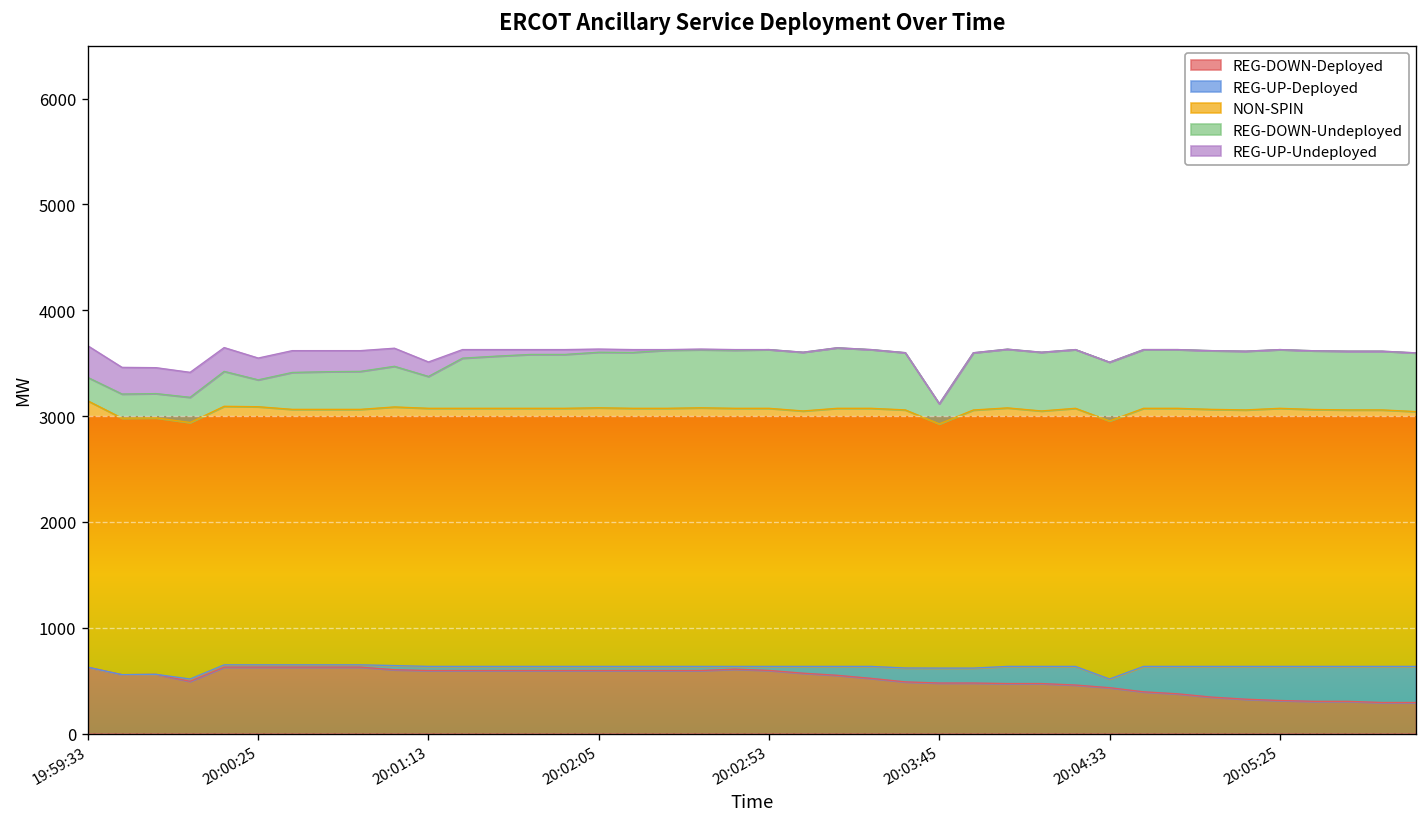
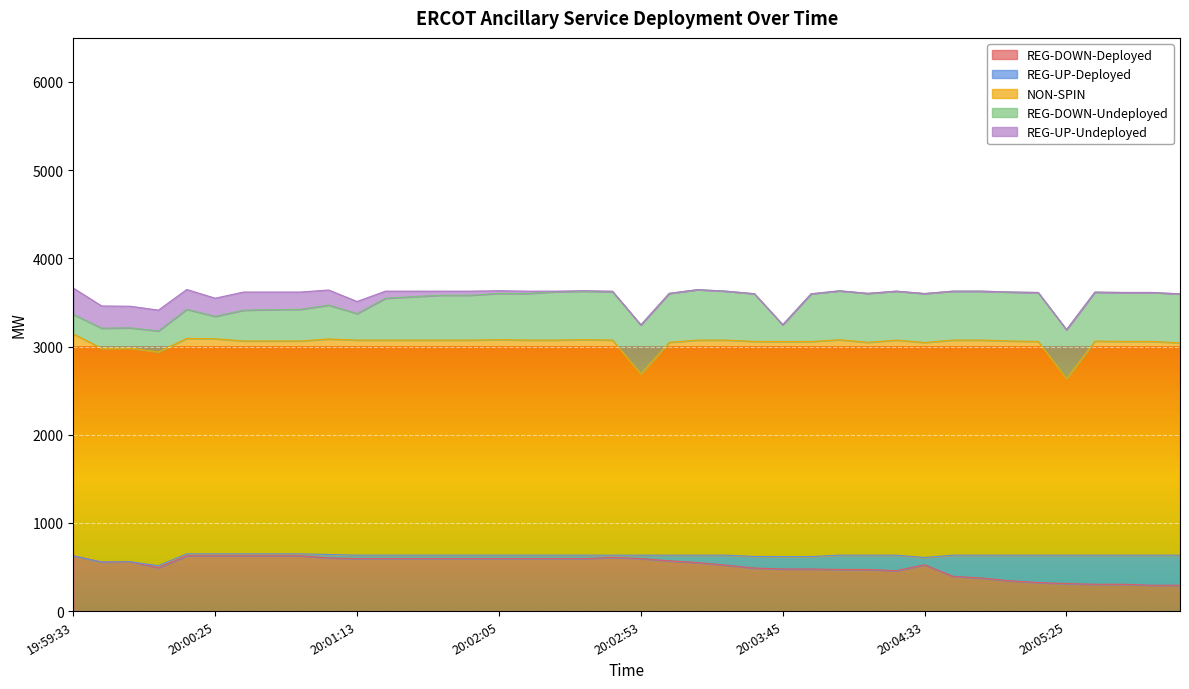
NON-SPIN, 20:02:53: 2400 -> 2100
NON-SPIN, 20:03:45: 2300 -> 2400
REG-DOWN-Deployed, 20:04:33: 400 -> 500
NON-SPIN, 20:05:25: 2400 -> 2000
